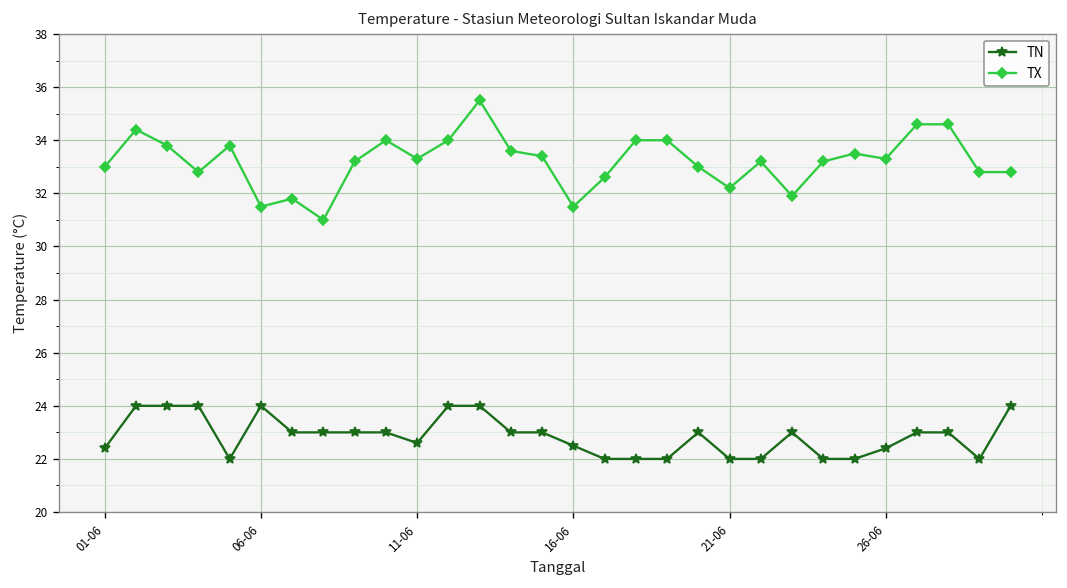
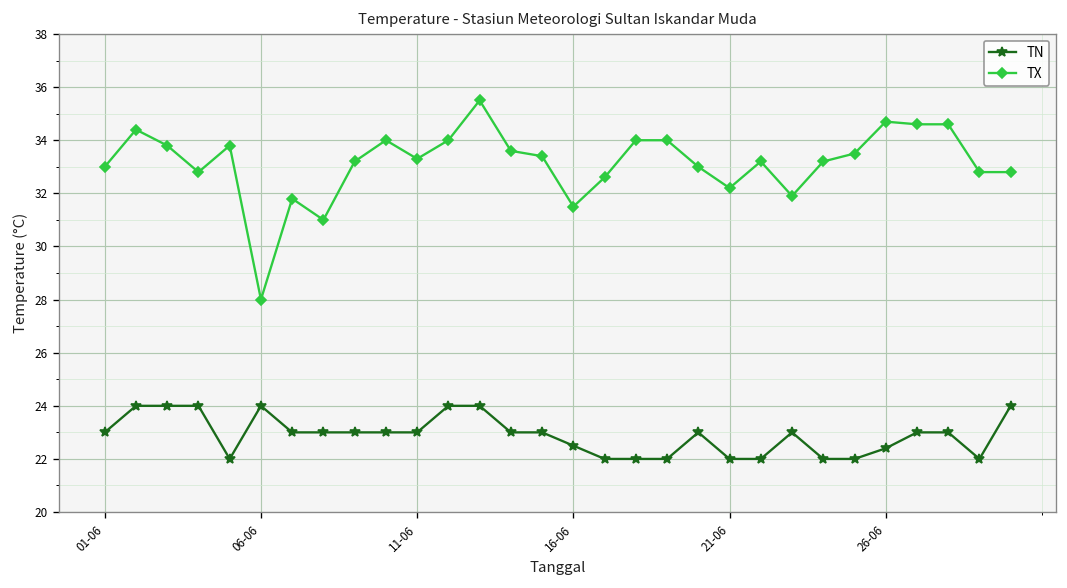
TN, 01-06: 22.4 -> 23.0
TX, 06-06: 31.5 -> 28.0
TN, 11-06: 22.6 -> 23.0
TX, 26-06: 33.3 -> 34.7
